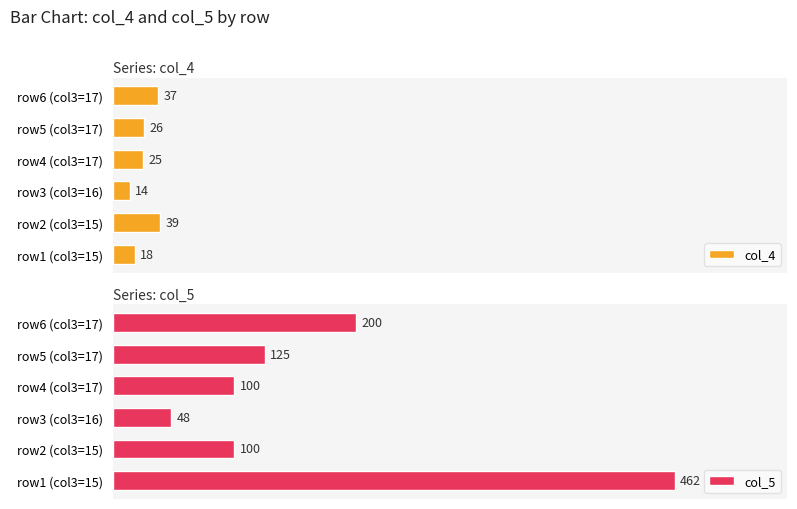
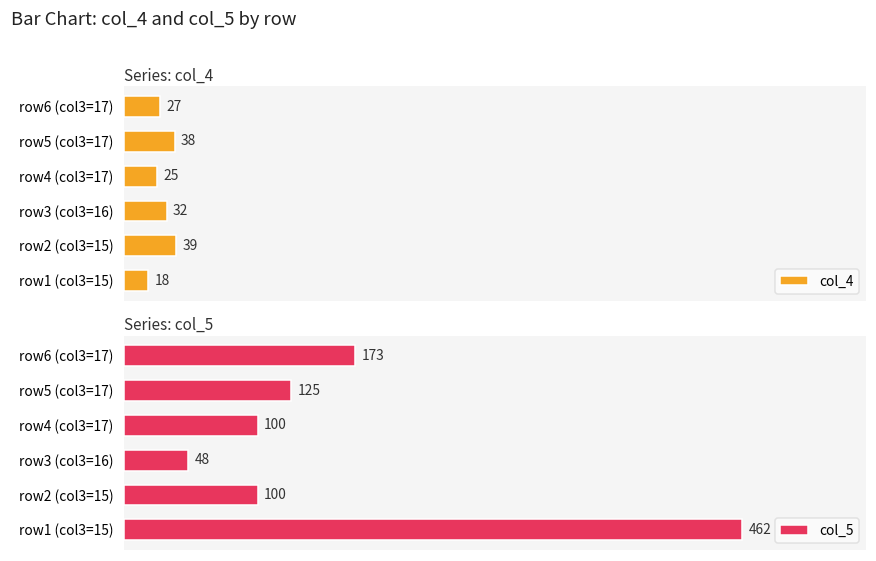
Series: col_4, row6 (col3=17): 37 -> 27
Series: col_4, row5 (col3=17): 26 -> 38
Series: col_4, row3 (col3=16): 14 -> 32
Series: col_5, row6 (col3=17): 200 -> 173
